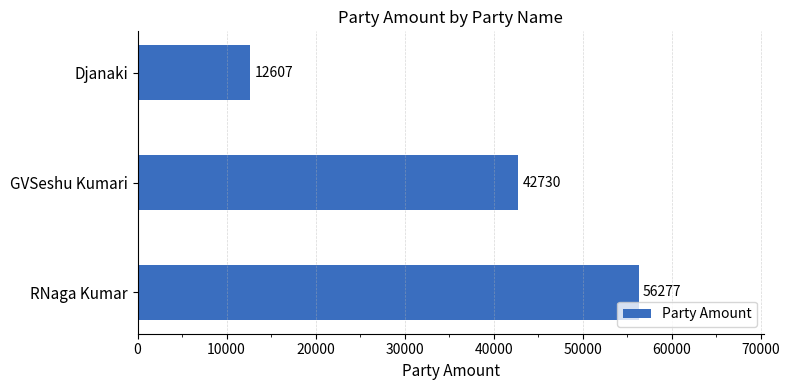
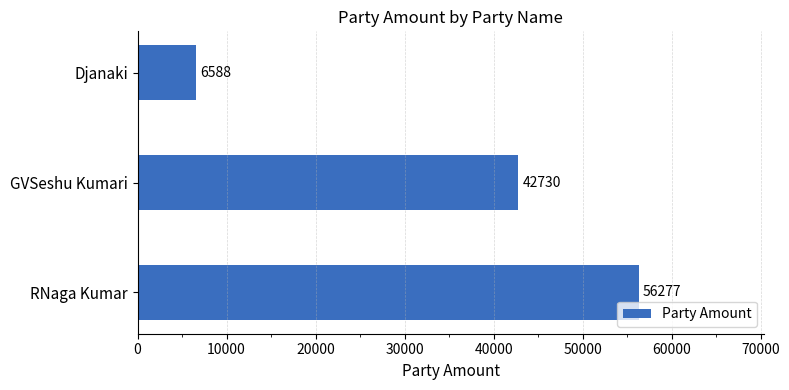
Djanaki: 12607 -> 6588
